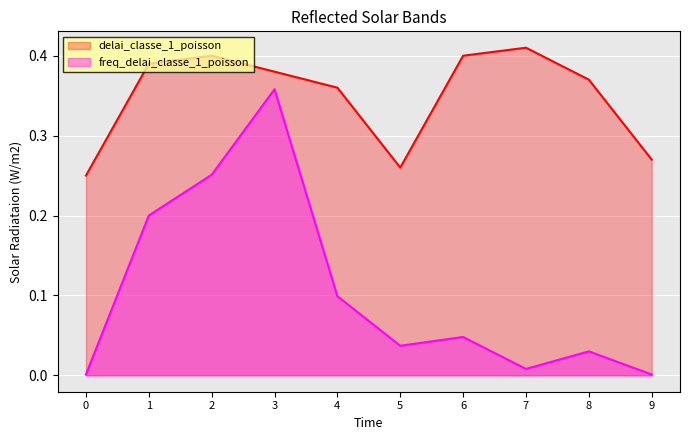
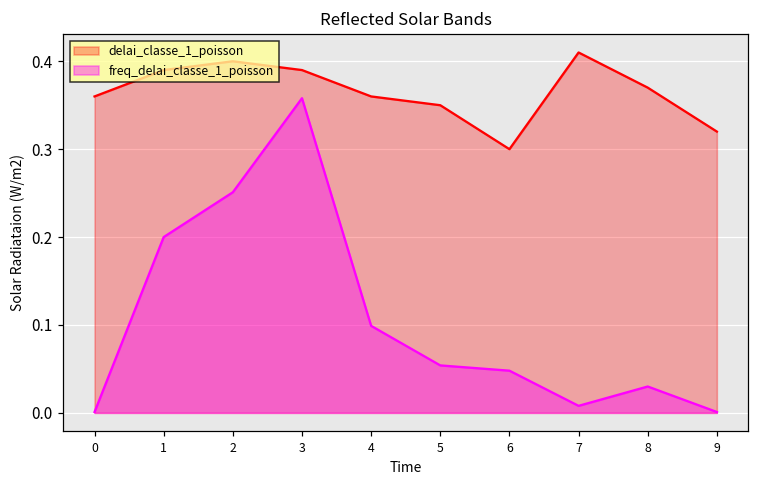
delai_classe_1_poisson, 0: 0.25 -> 0.36
delai_classe_1_poisson, 3: 0.38 -> 0.39
delai_classe_1_poisson, 5: 0.26 -> 0.35
freq_delai_classe_1_poisson, 5: 0.04 -> 0.05
delai_classe_1_poisson, 6: 0.4 -> 0.3
delai_classe_1_poisson, 9: 0.27 -> 0.32
